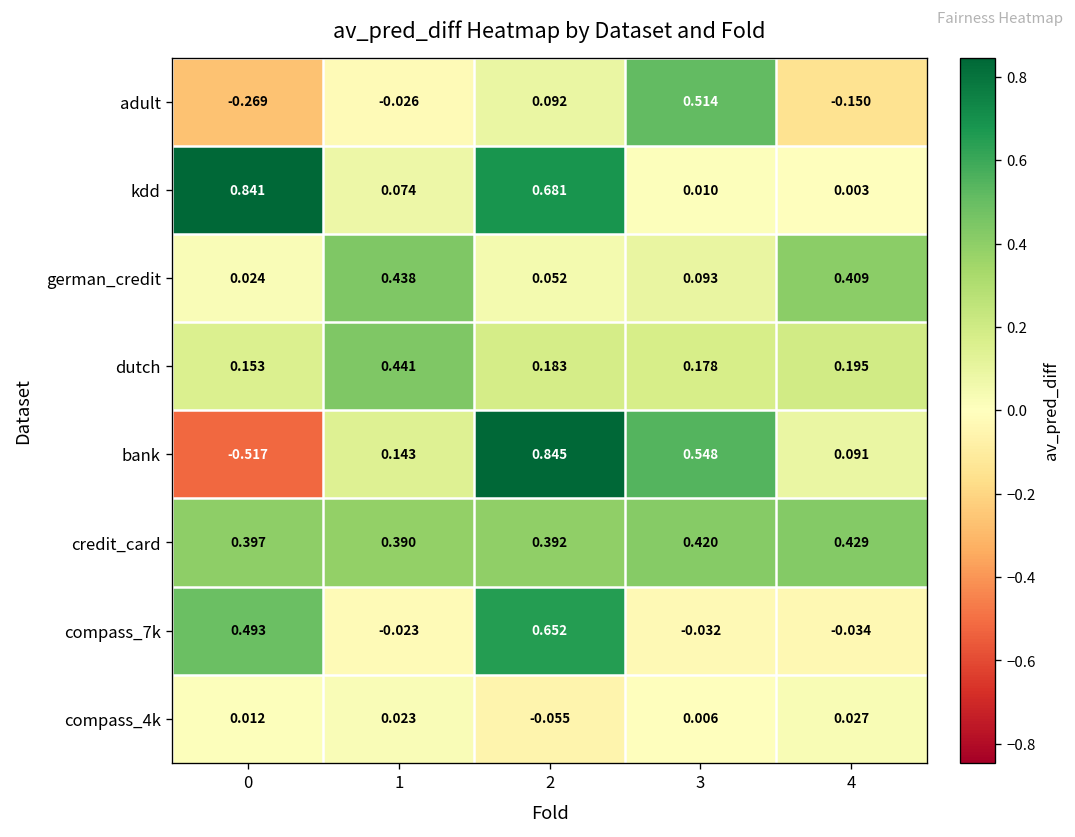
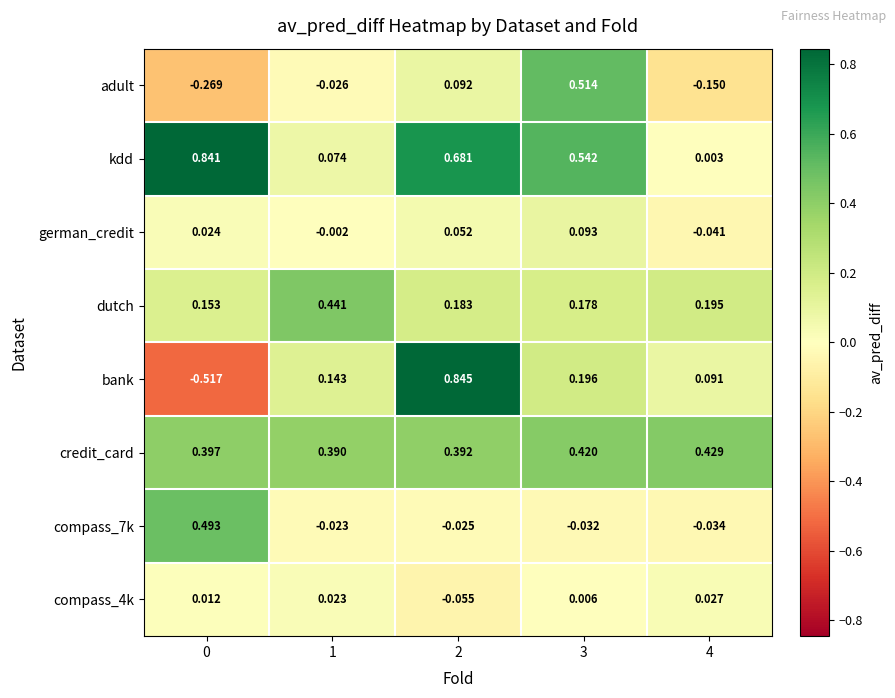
kdd, 3: 0.010 -> 0.542
german_credit, 1: 0.438 -> -0.002
german_credit, 4: 0.409 -> -0.041
bank, 3: 0.548 -> 0.196
compass_7k, 2: 0.652 -> -0.025
